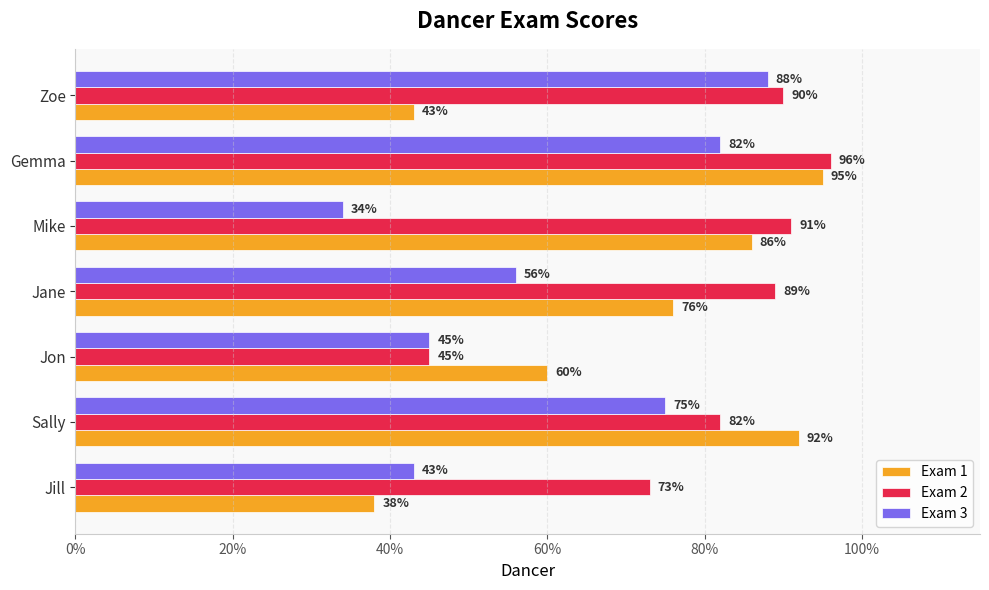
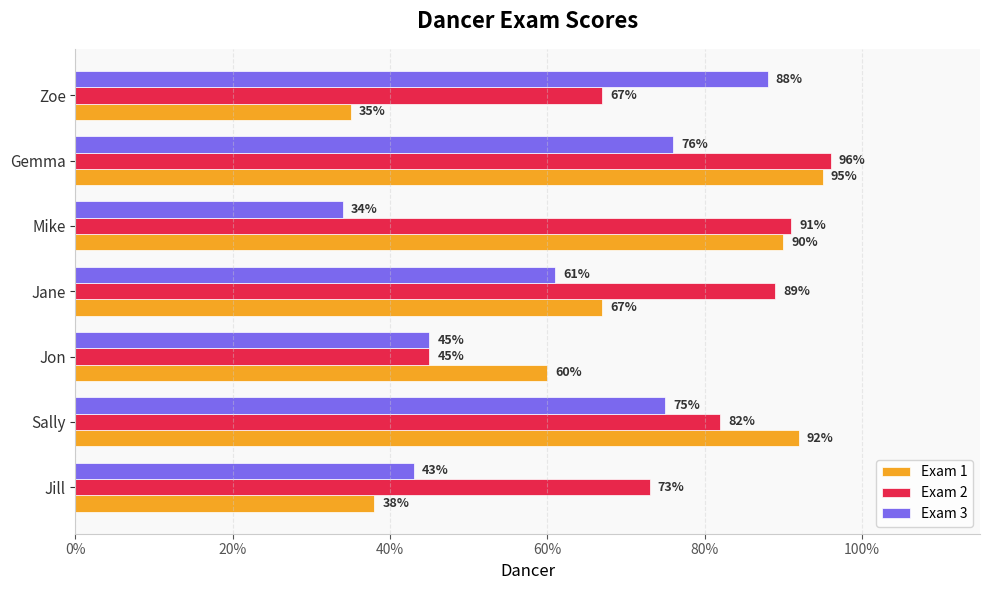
Exam 2, Zoe: 90% -> 67%
Exam 1, Zoe: 43% -> 35%
Exam 3, Gemma: 82% -> 76%
Exam 1, Mike: 86% -> 90%
Exam 3, Jane: 56% -> 61%
Exam 1, Jane: 76% -> 67%
